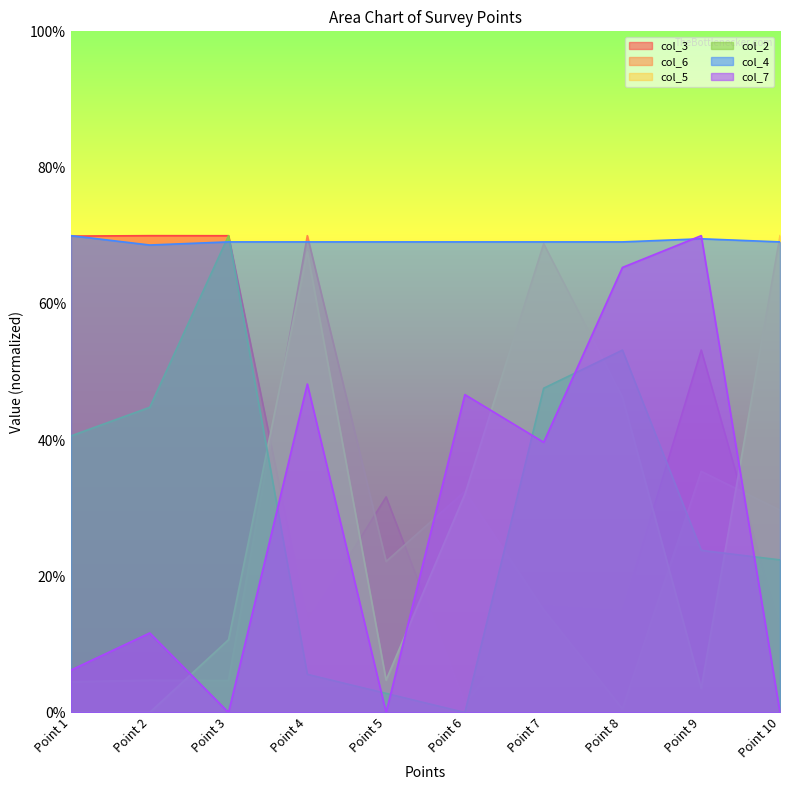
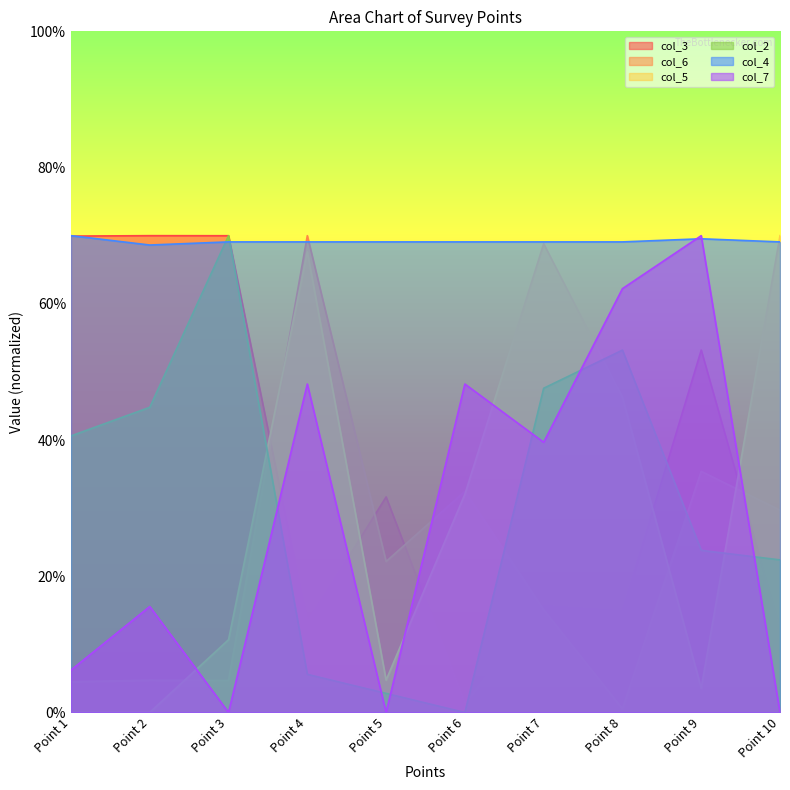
col_7, Point 2: 12% -> 16%
col_7, Point 6: 47% -> 48%
col_7, Point 8: 65% -> 62%
